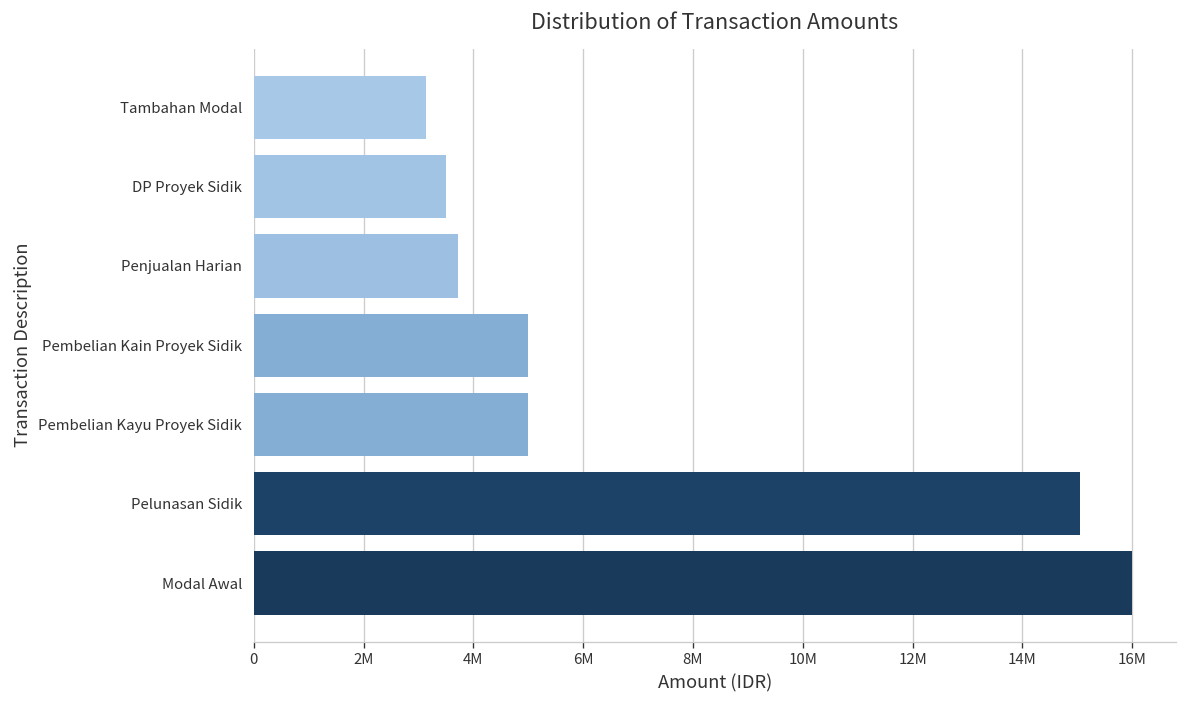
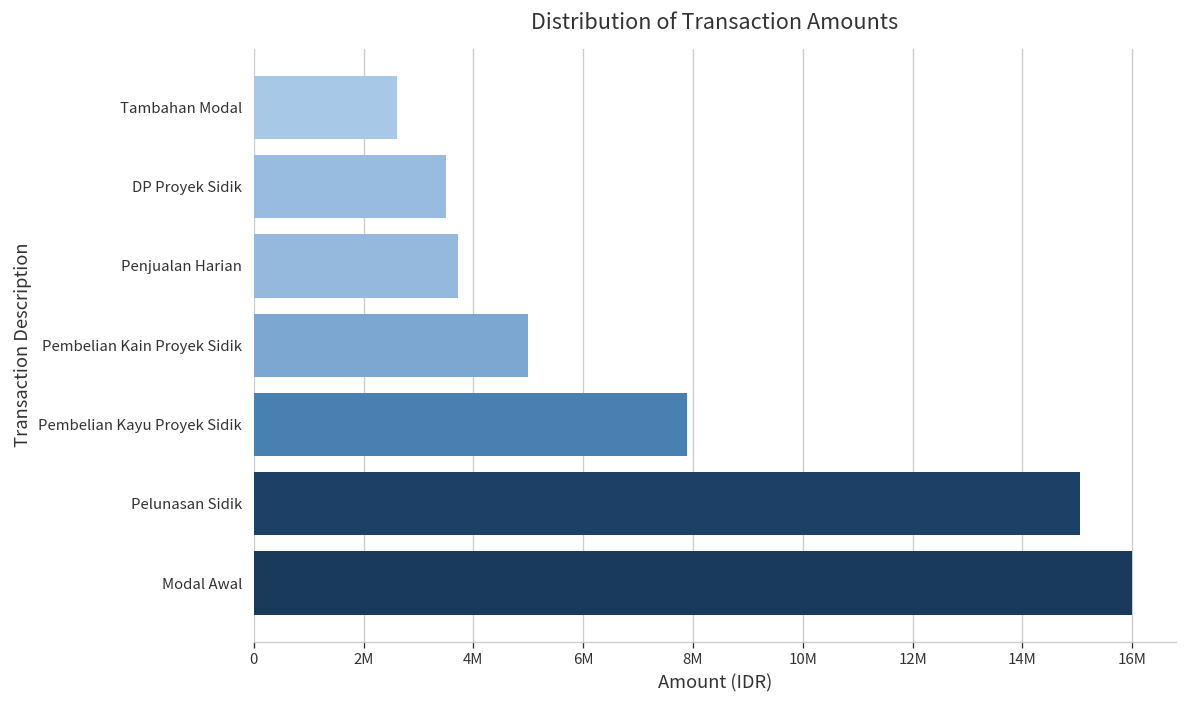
Tambahan Modal: 3100000 -> 2600000
Pembelian Kayu Proyek Sidik: 5000000 -> 7900000
